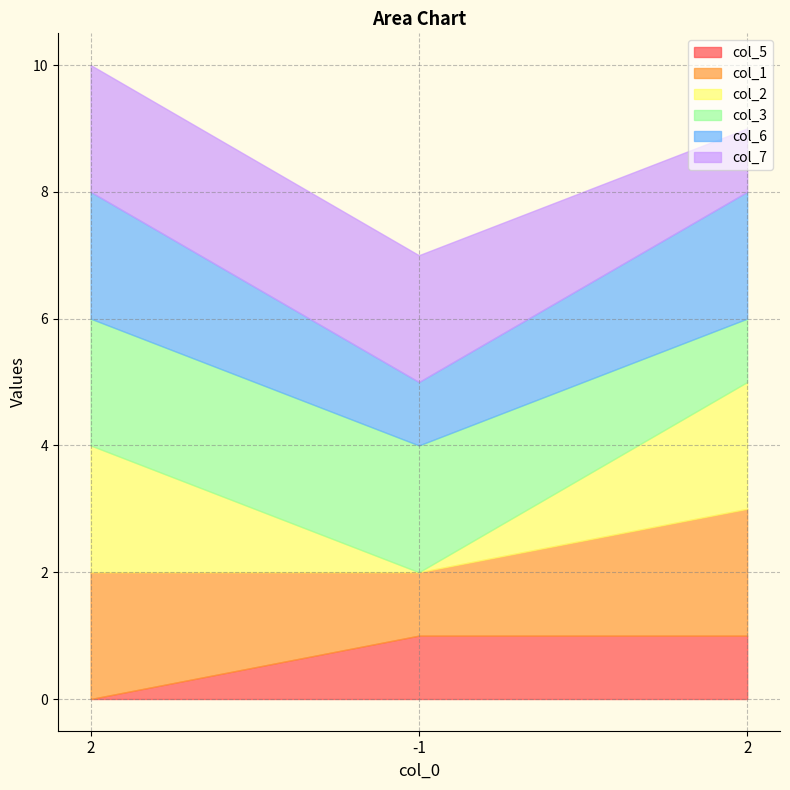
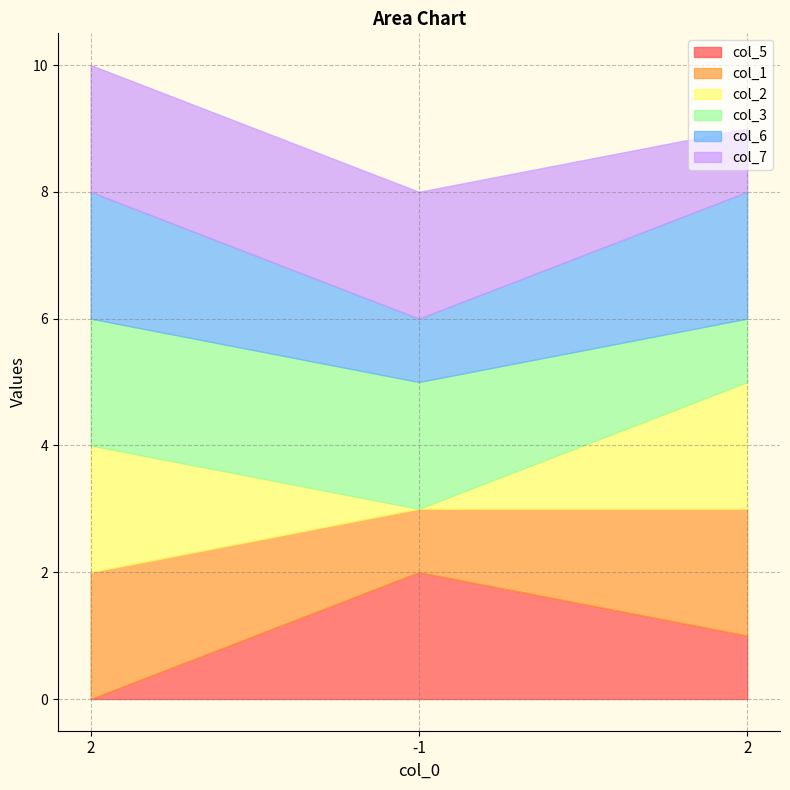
col_5, -1: 1 -> 2
